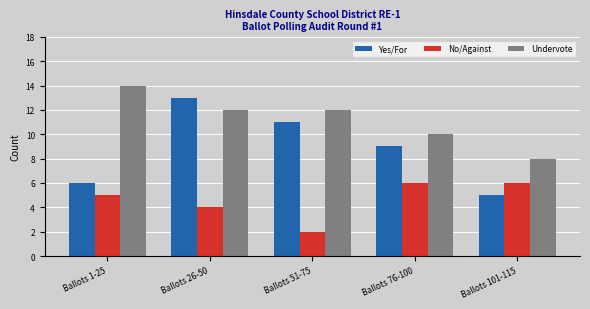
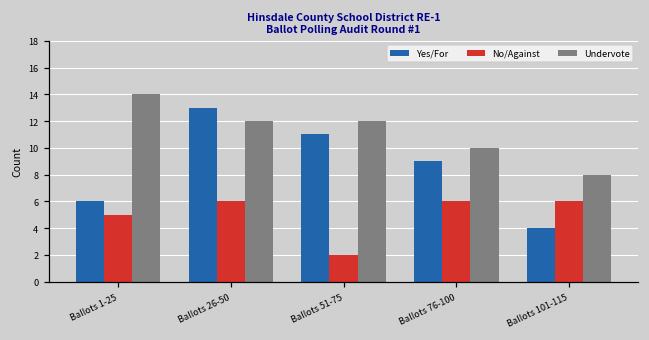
No/Against, Ballots 26-50: 4 -> 6
Yes/For, Ballots 101-115: 5 -> 4
